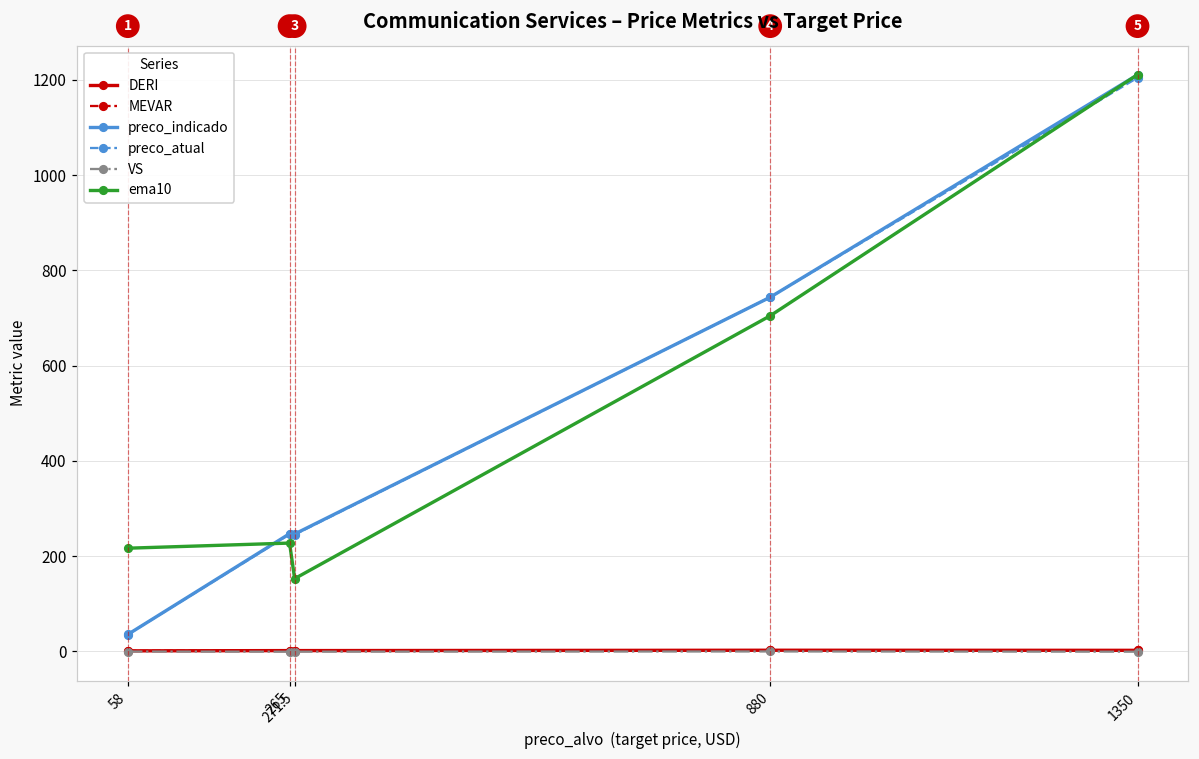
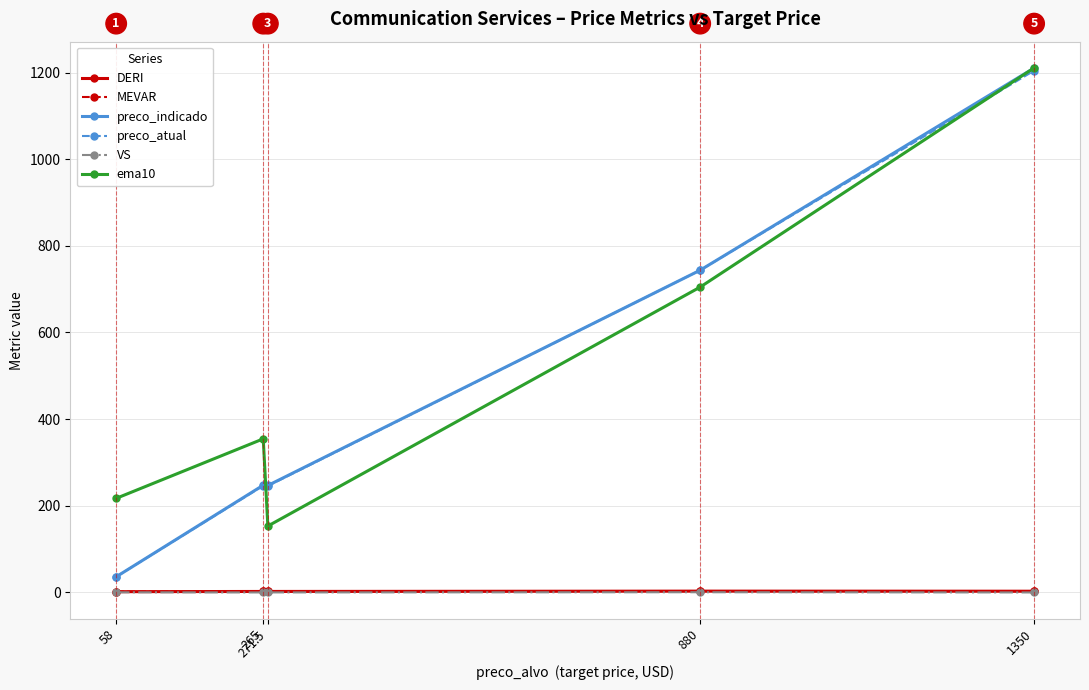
ema10, 265: 230 -> 350
